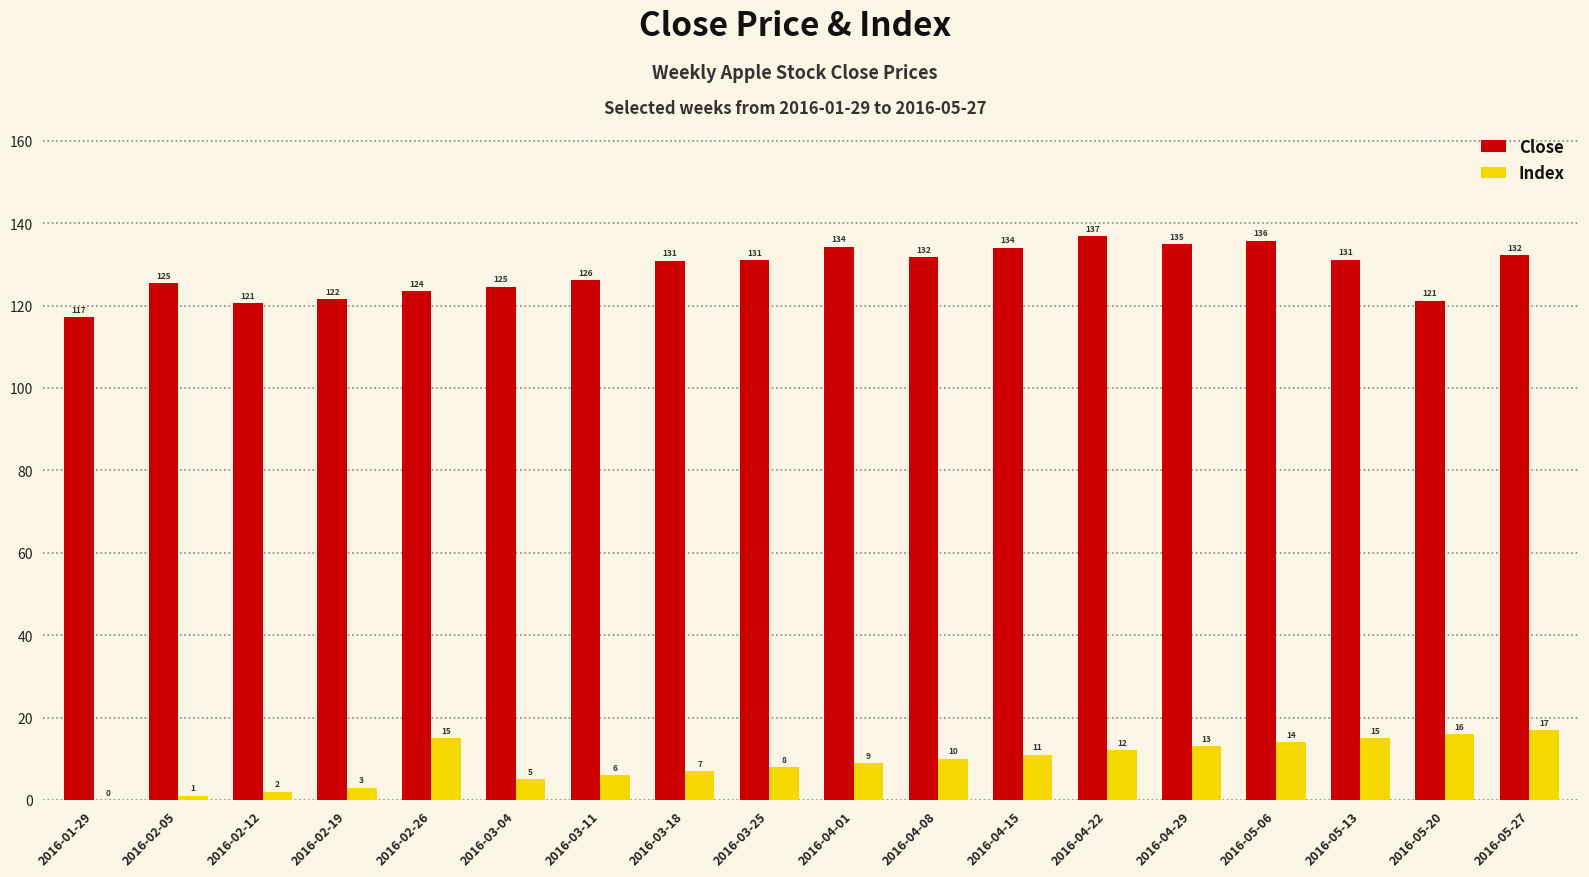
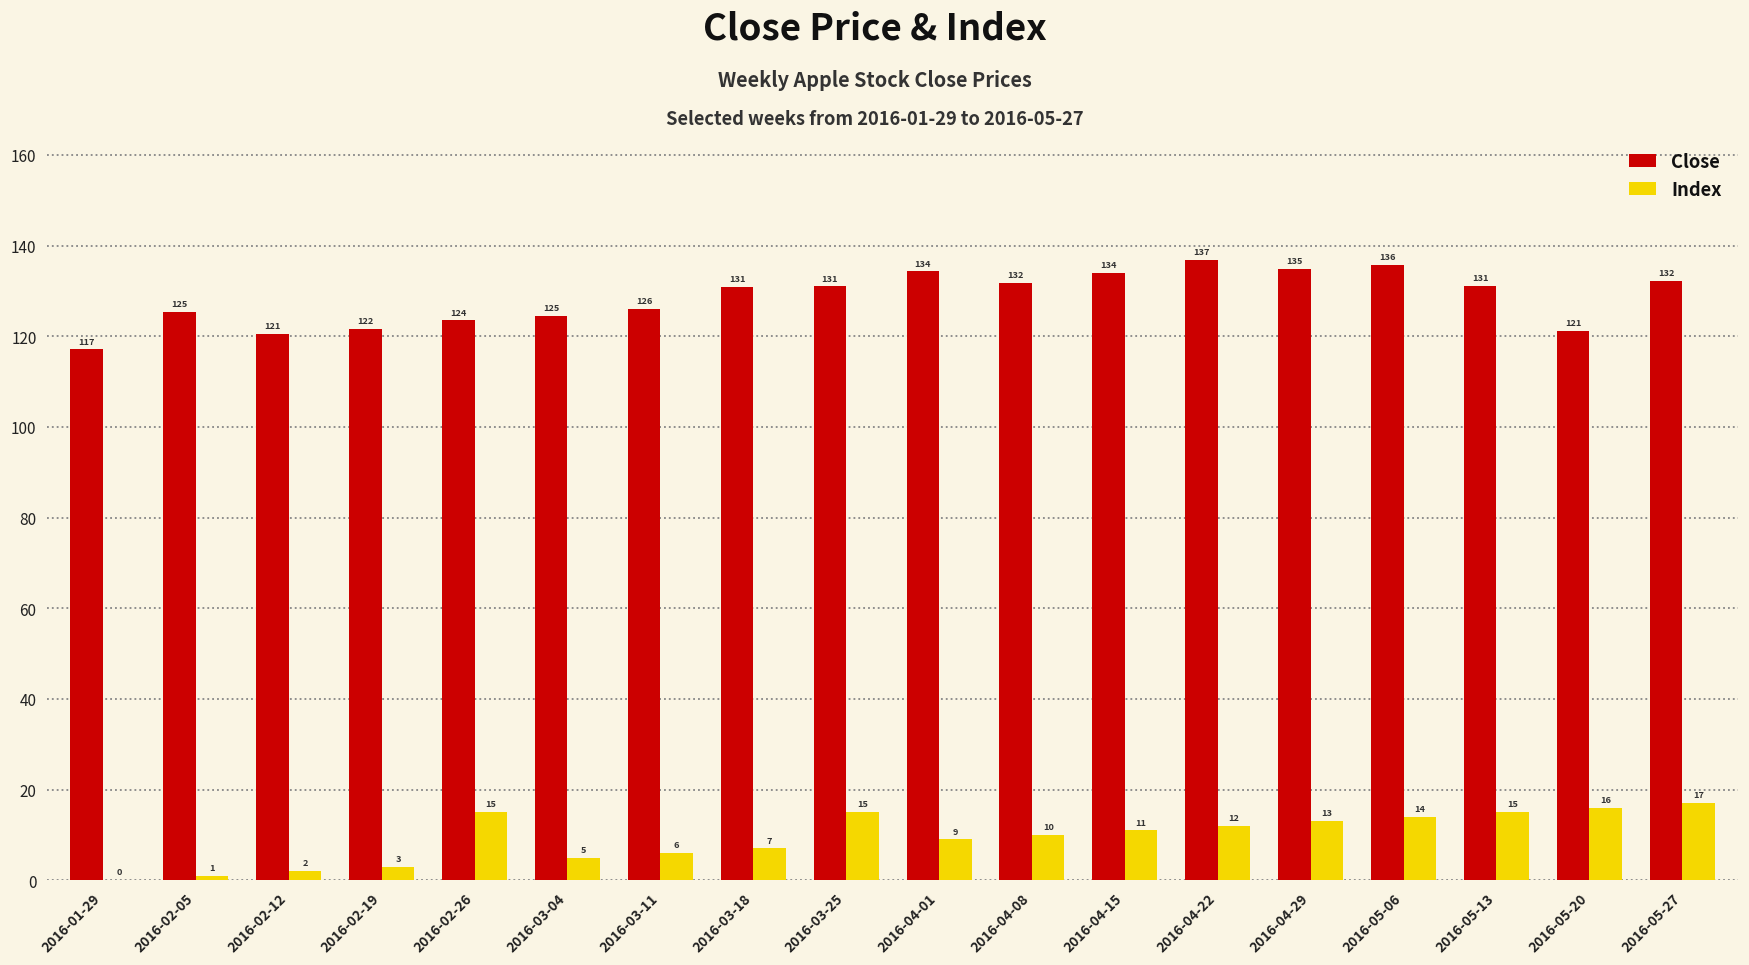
Index, 2016-03-25: 8 -> 15
